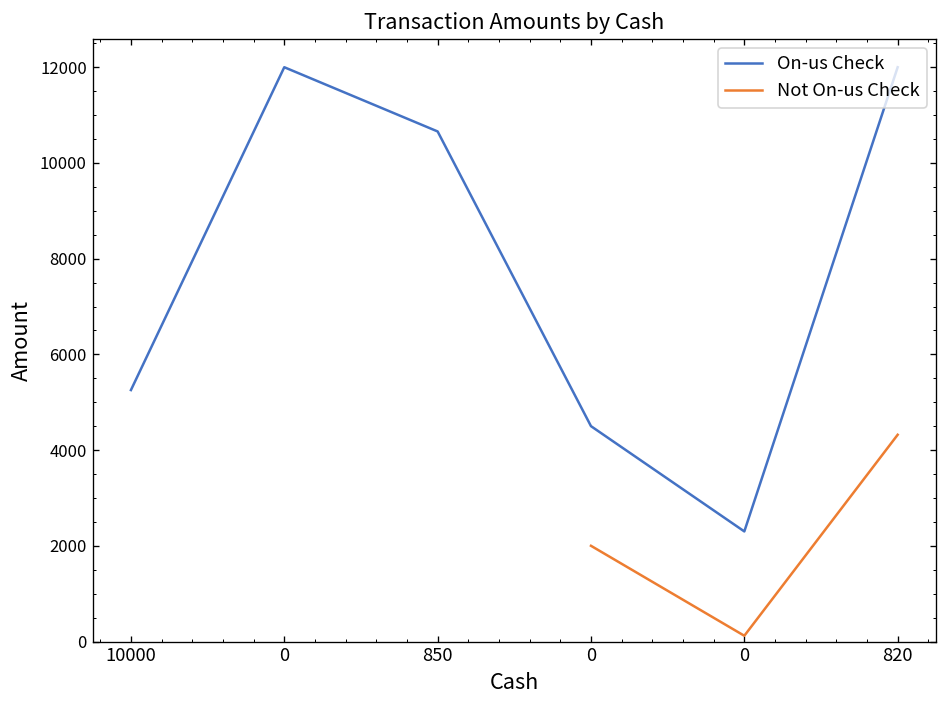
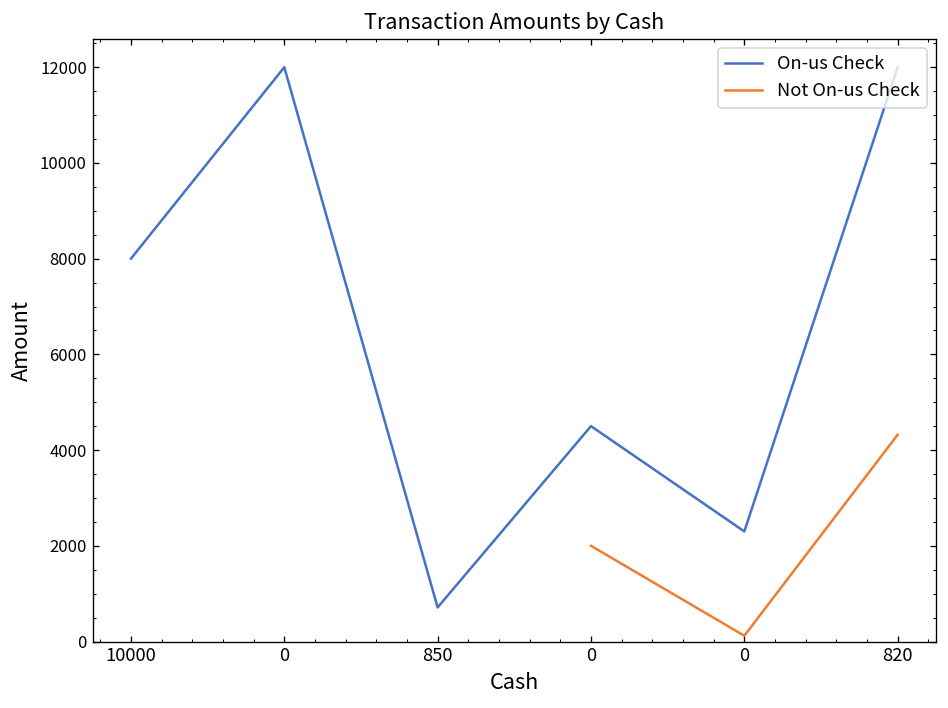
On-us Check, 10000: 5300 -> 8000
On-us Check, 850: 10700 -> 700
